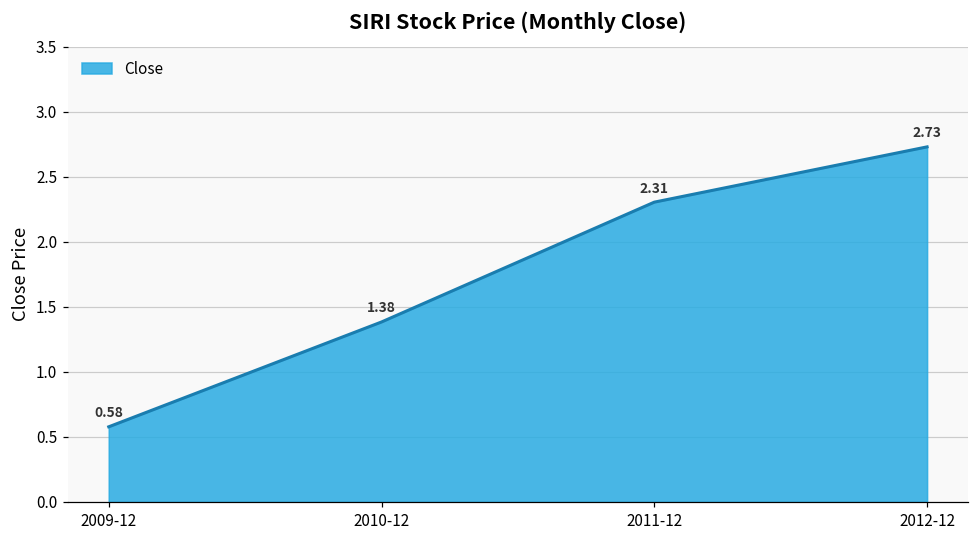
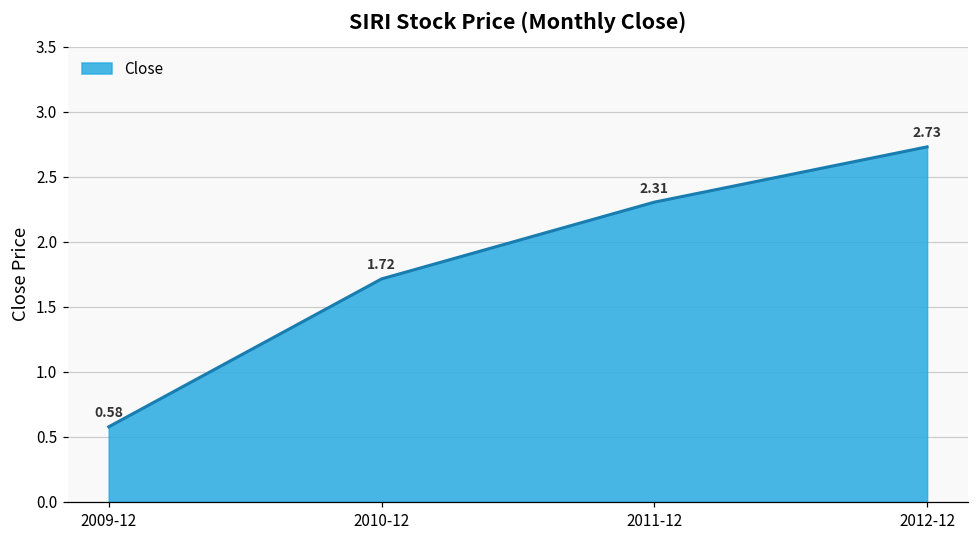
2010-12: 1.38 -> 1.72
